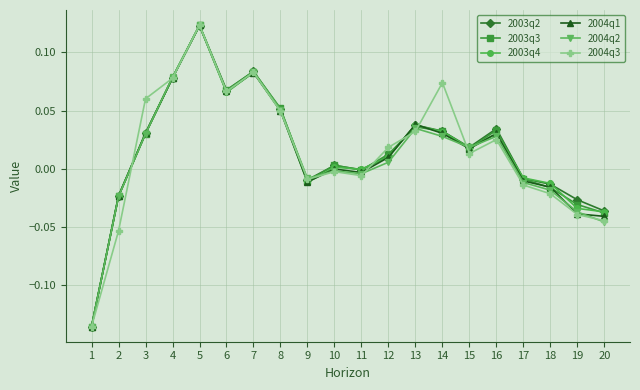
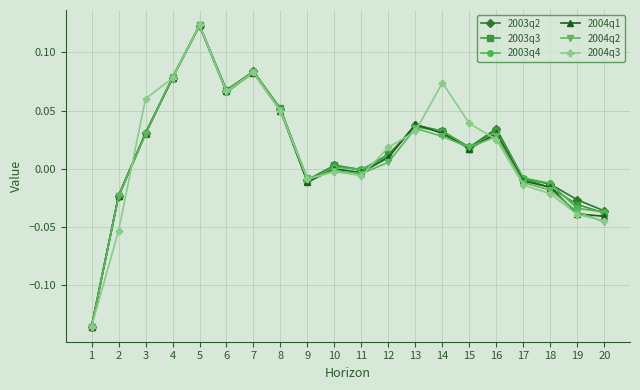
2004q3, 15: 0.013 -> 0.039
